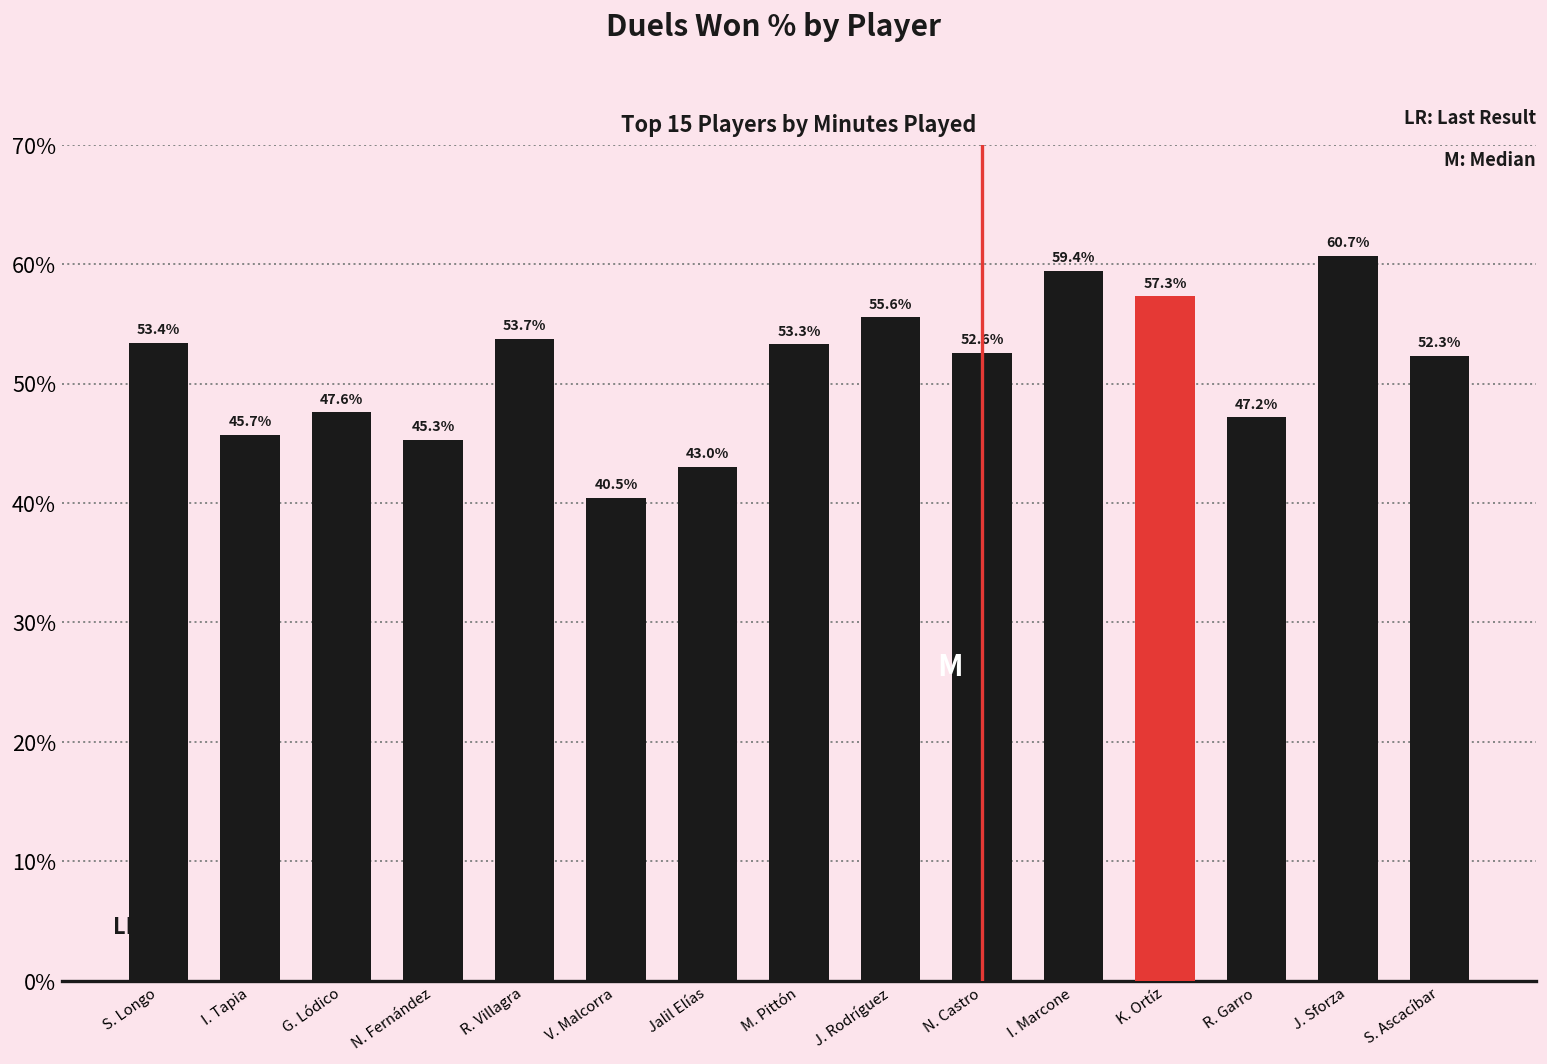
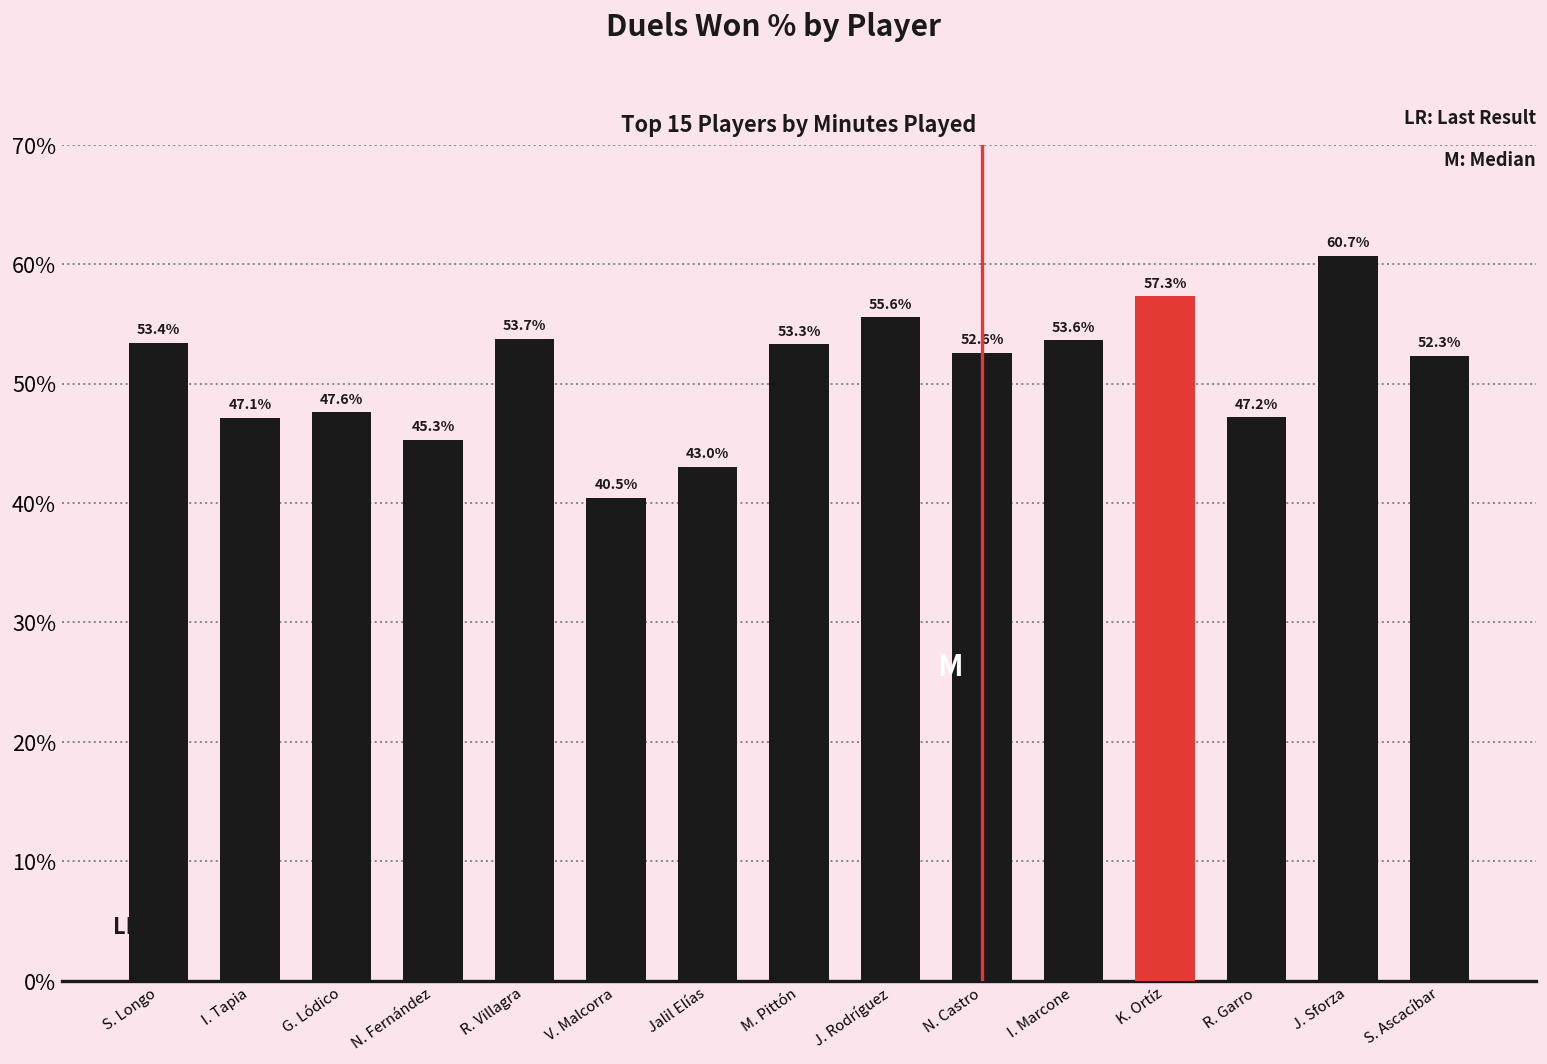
I. Tapia: 45.7% -> 47.1%
I. Marcone: 59.4% -> 53.6%
